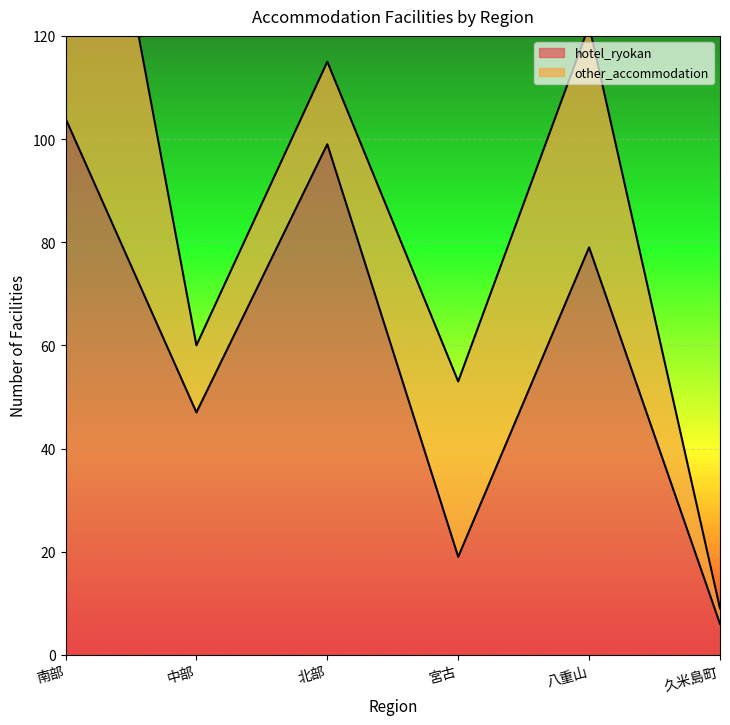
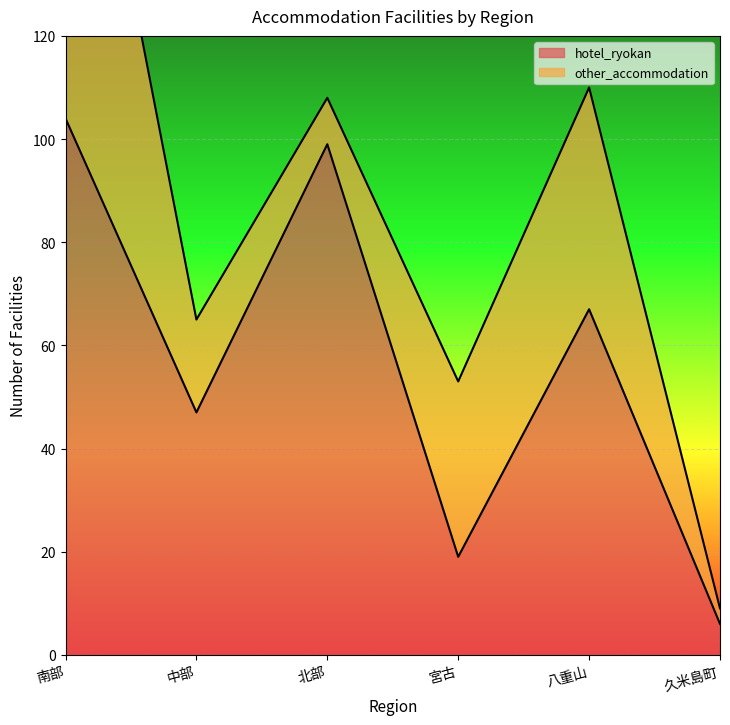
other_accommodation, 中部: 13 -> 18
other_accommodation, 北部: 16 -> 9
hotel_ryokan, 八重山: 79 -> 67
